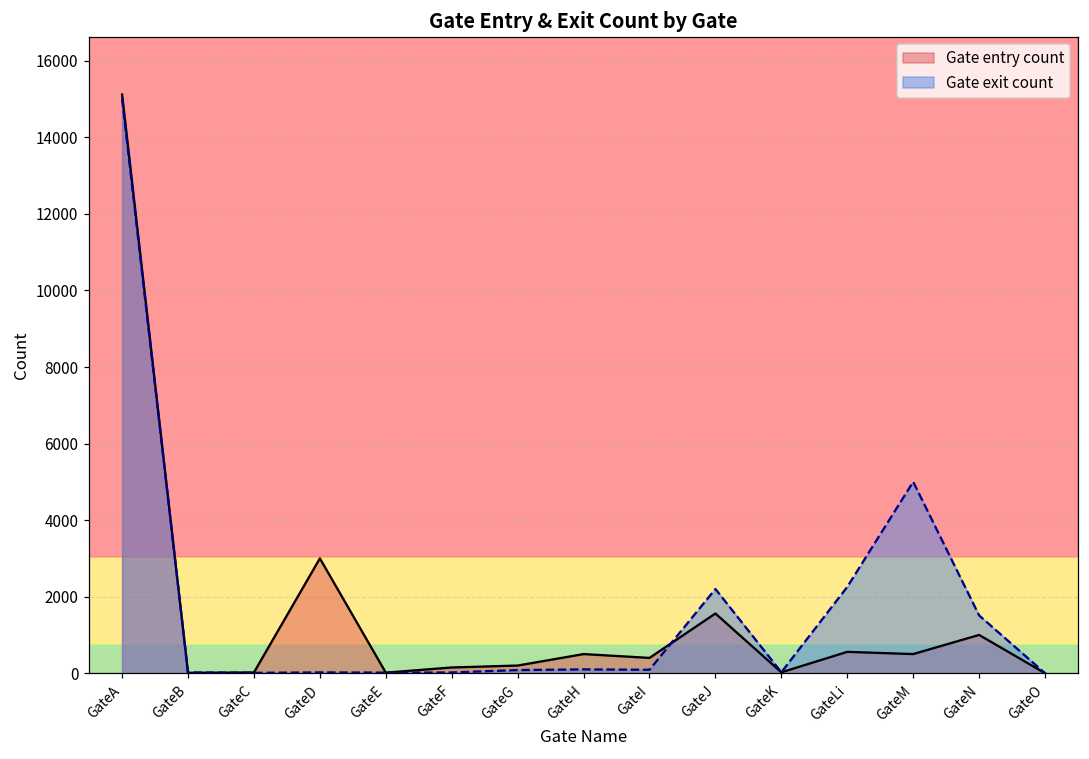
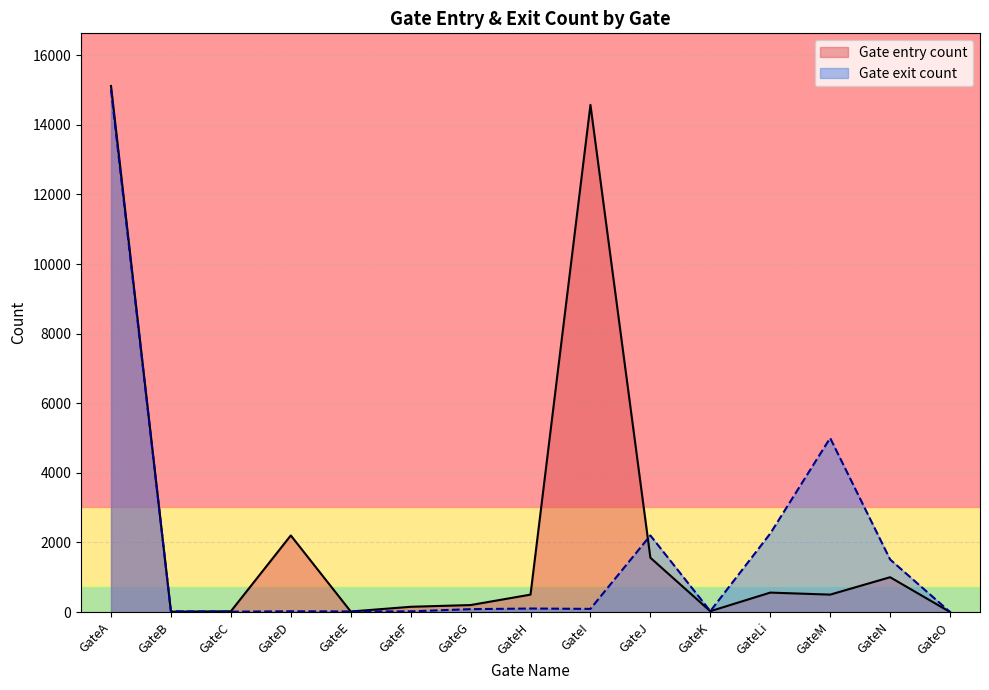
Gate entry count, GateD: 3000 -> 2200
Gate entry count, GateI: 400 -> 14600
